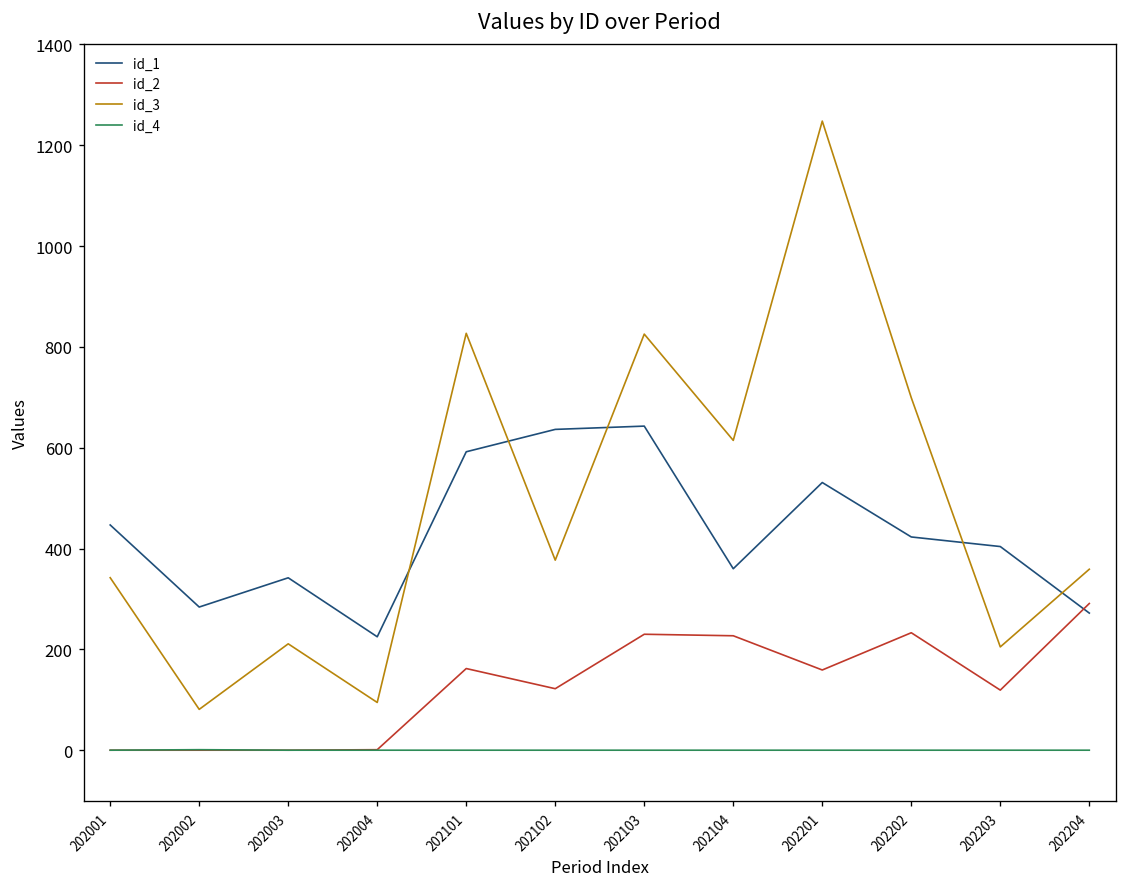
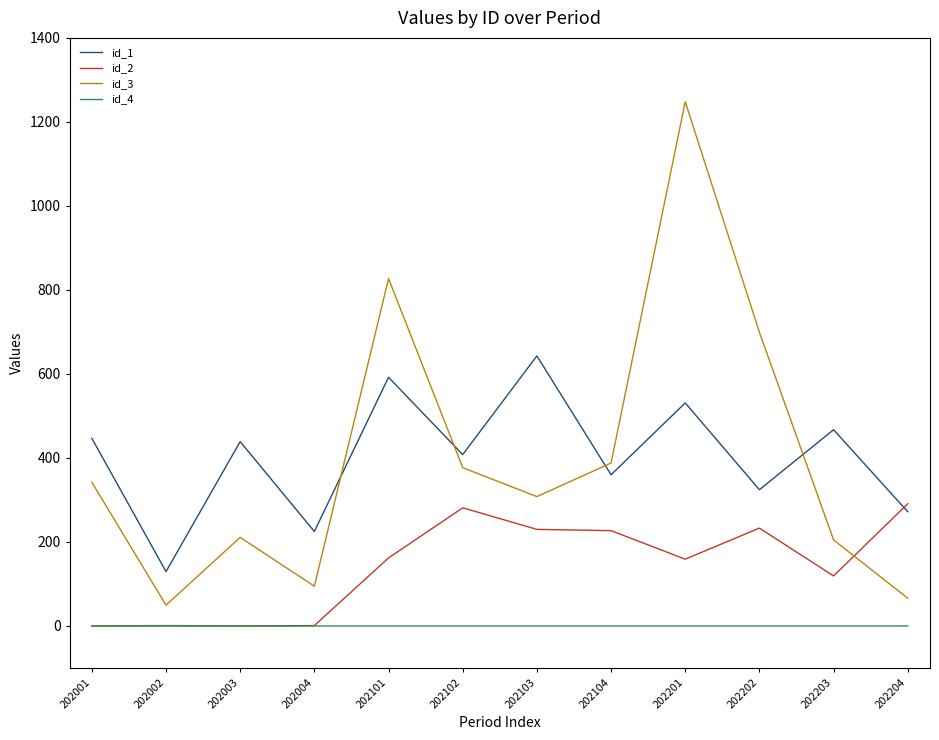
id_1, 202002: 280 -> 130
id_3, 202002: 80 -> 50
id_1, 202003: 340 -> 440
id_1, 202102: 640 -> 410
id_2, 202102: 120 -> 280
id_3, 202103: 830 -> 310
id_3, 202104: 610 -> 390
id_1, 202202: 420 -> 320
id_1, 202203: 400 -> 470
id_3, 202204: 360 -> 70
